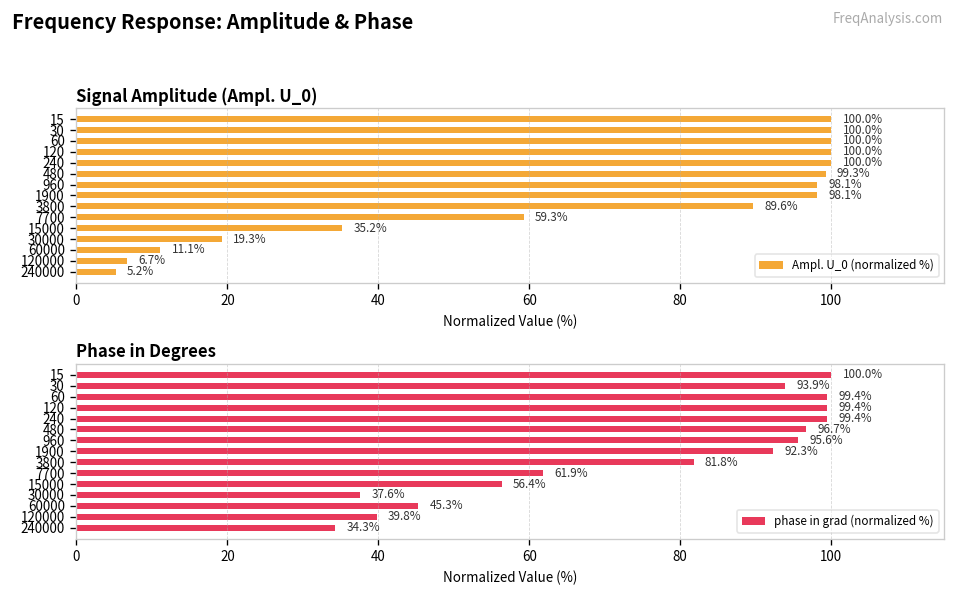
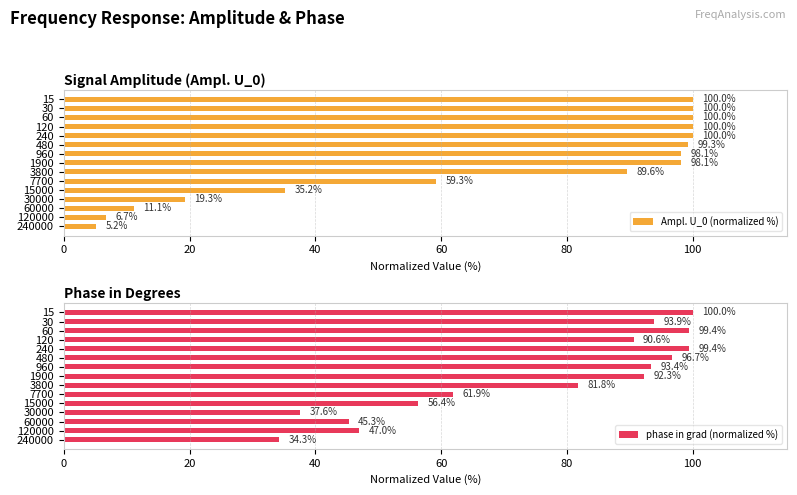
Phase in Degrees, 120: 99.4% -> 90.6%
Phase in Degrees, 960: 95.6% -> 93.4%
Phase in Degrees, 120000: 39.8% -> 47.0%
